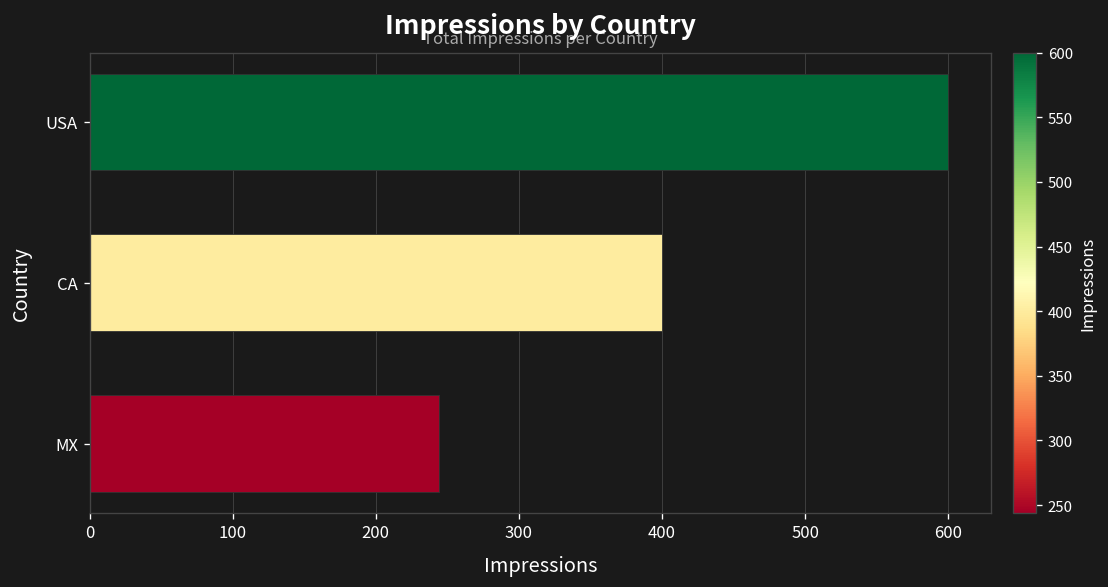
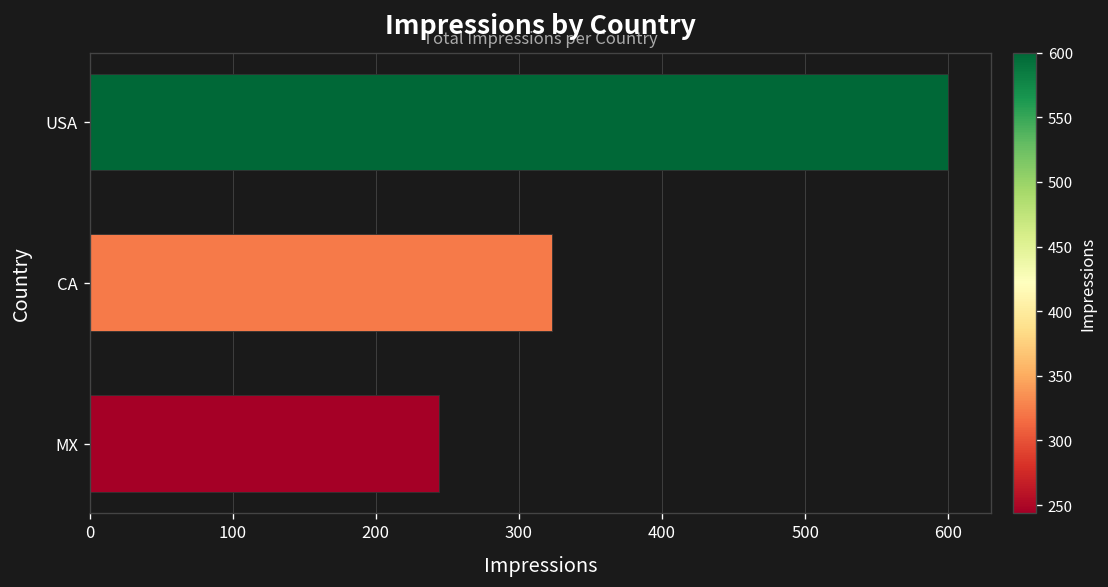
CA: 400 -> 323
